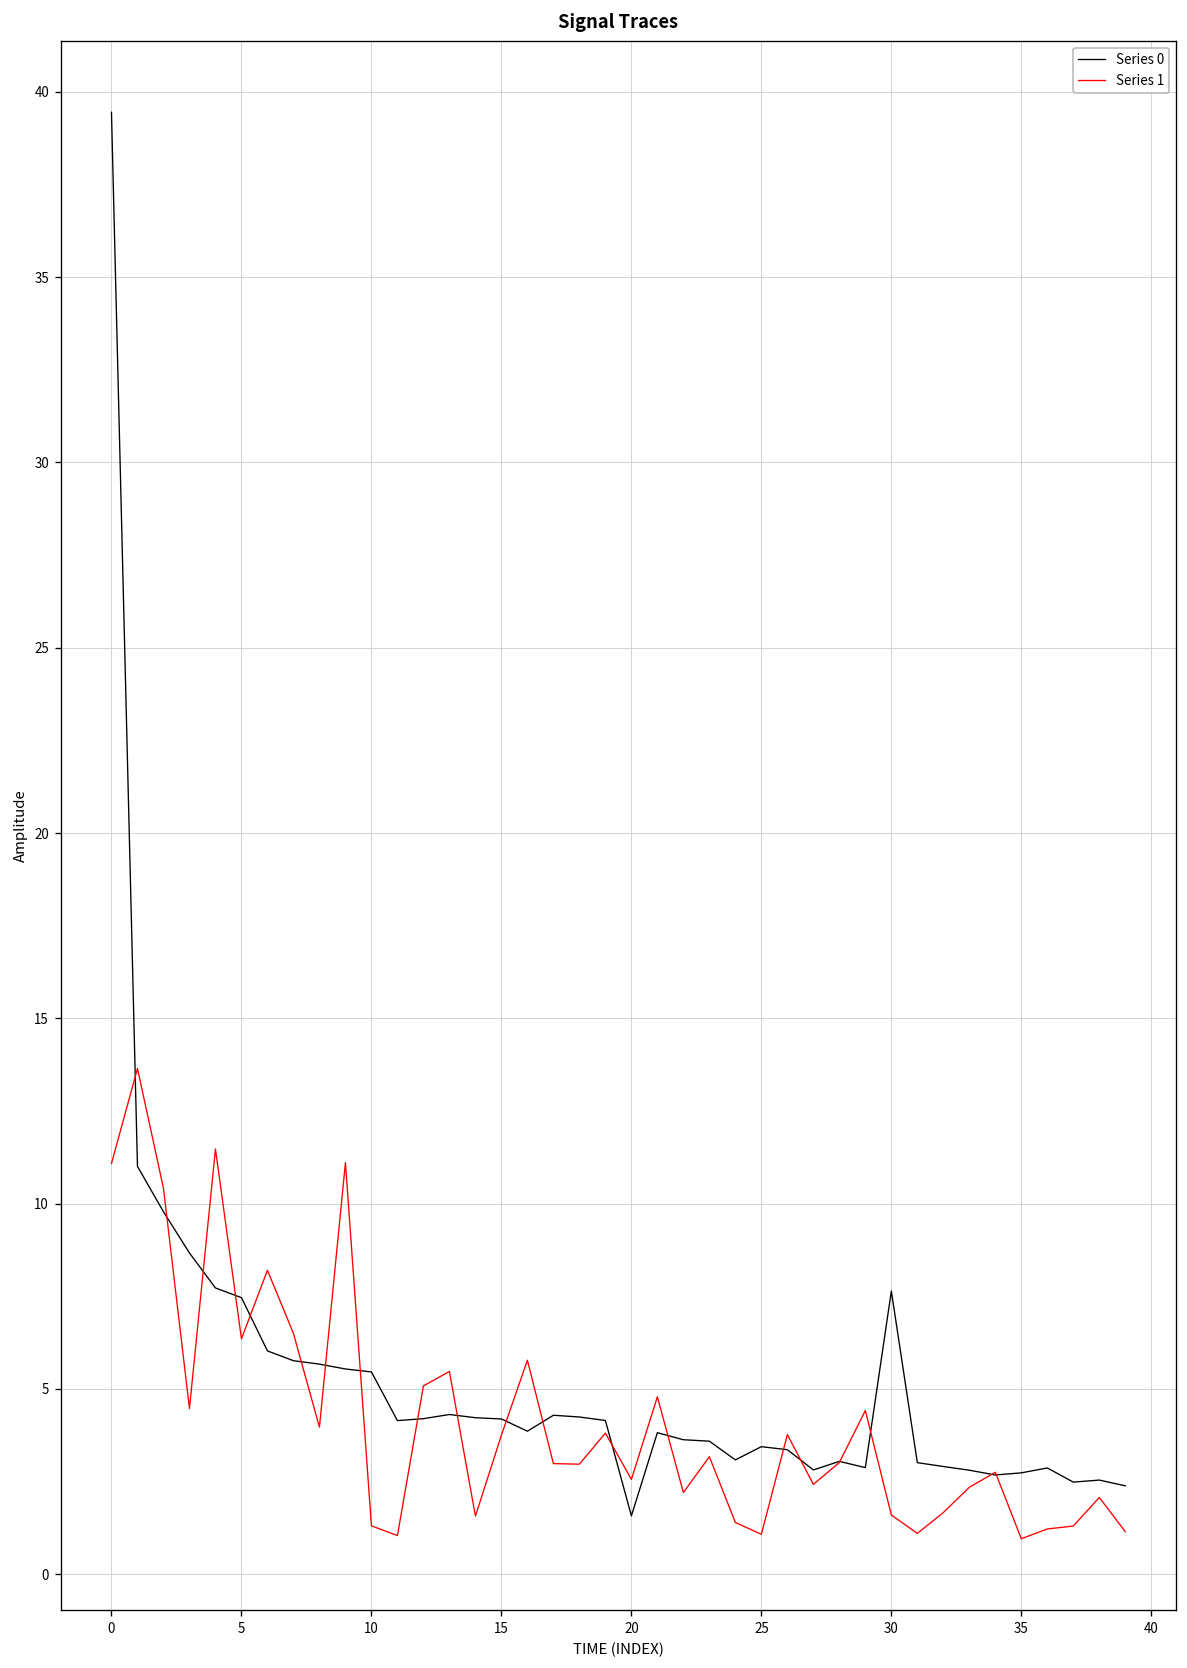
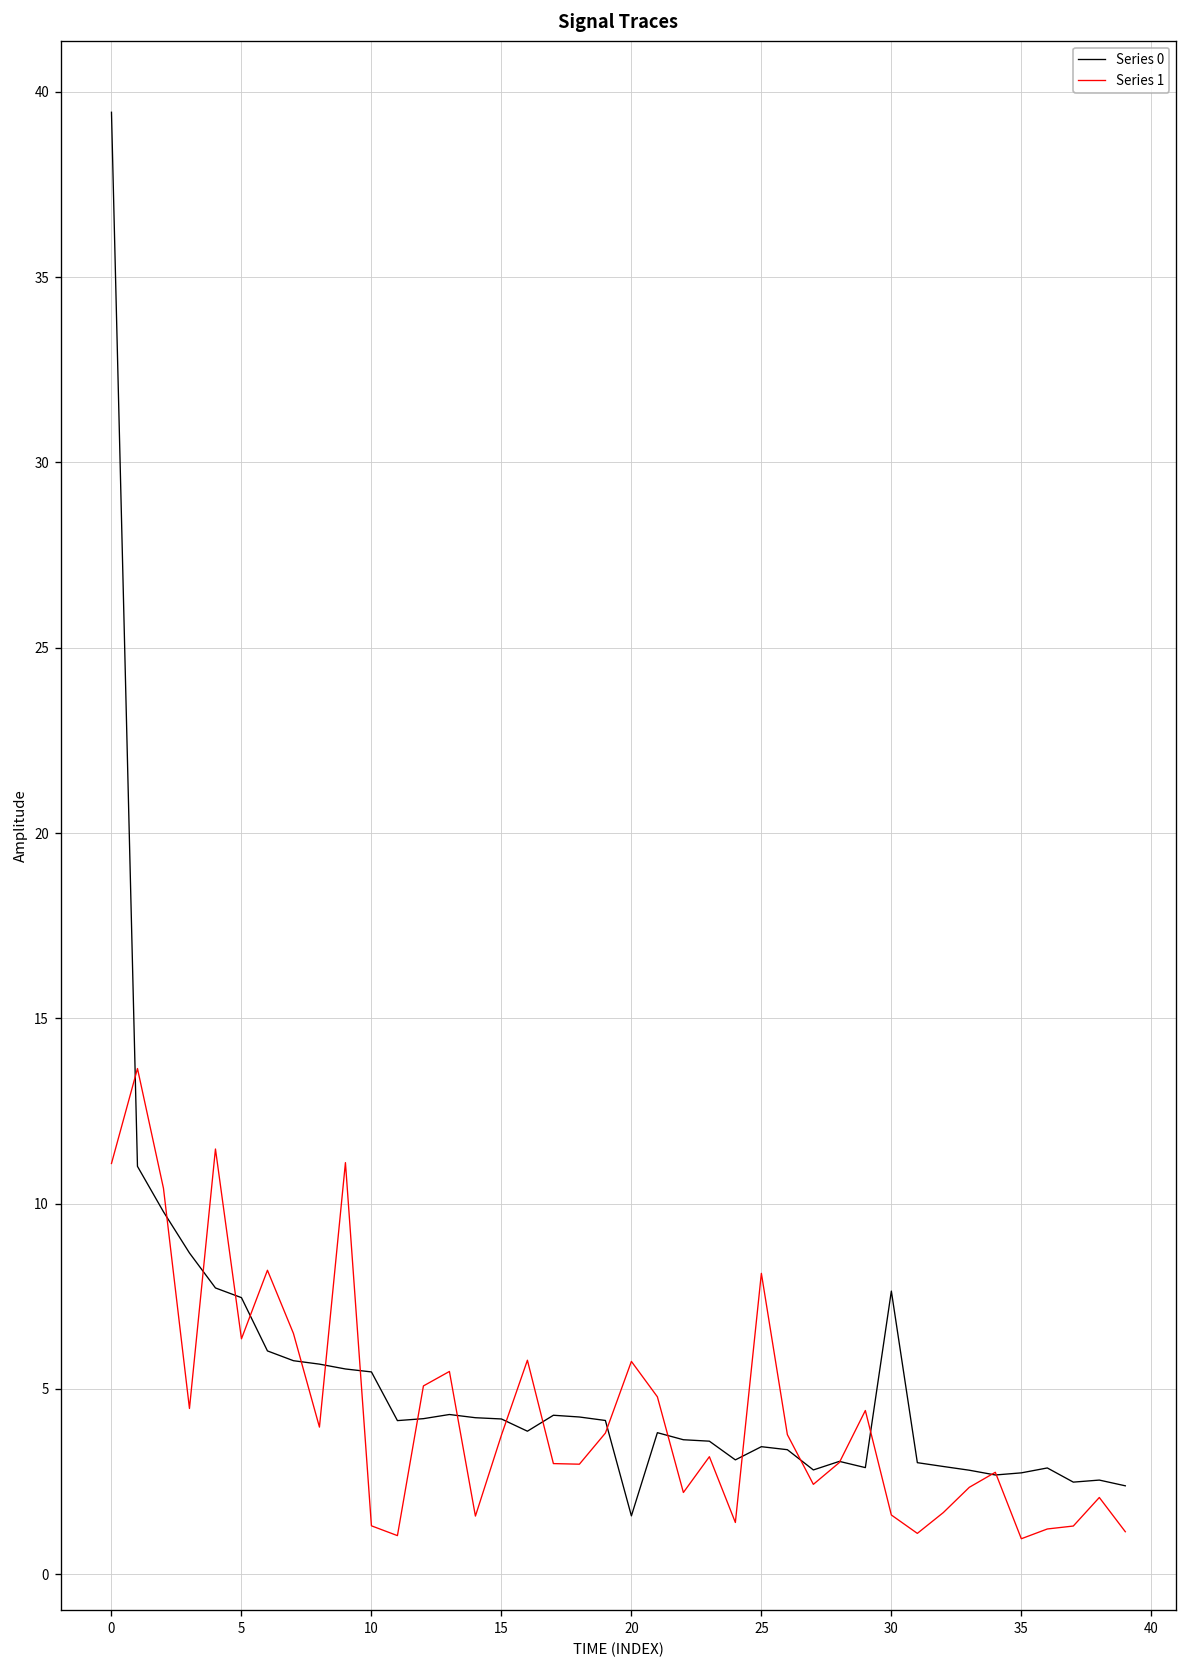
Series 1, 20: 2.6 -> 5.7
Series 1, 25: 1.1 -> 8.1
